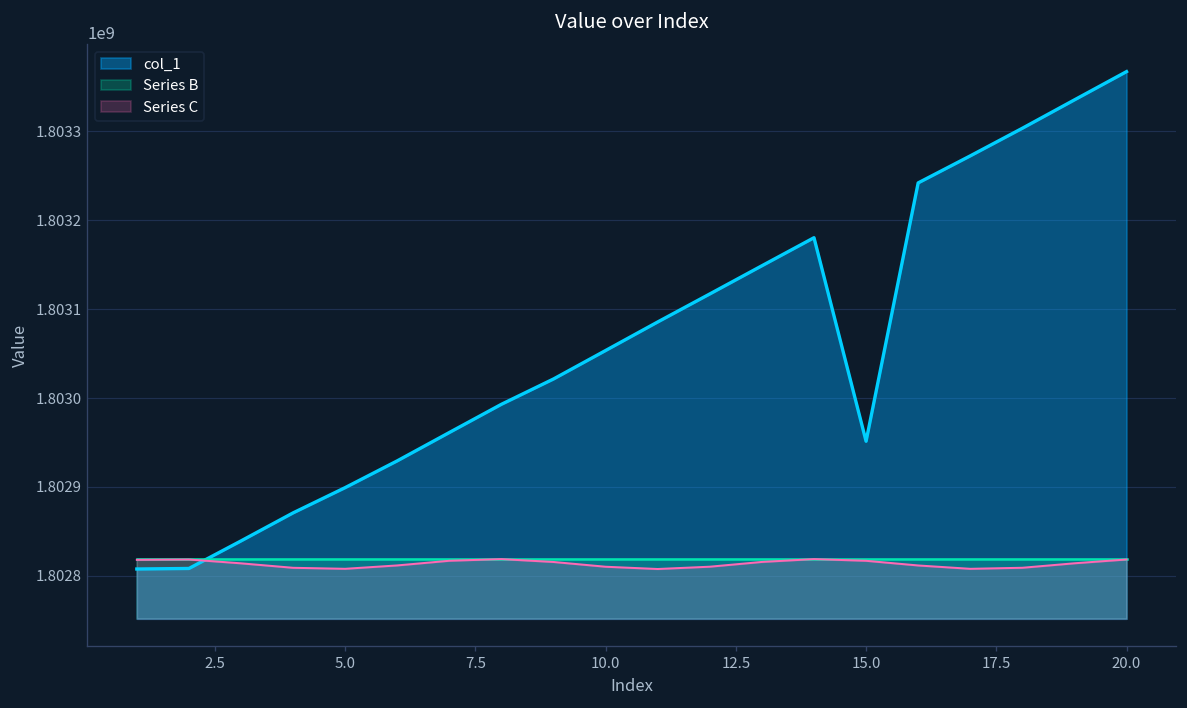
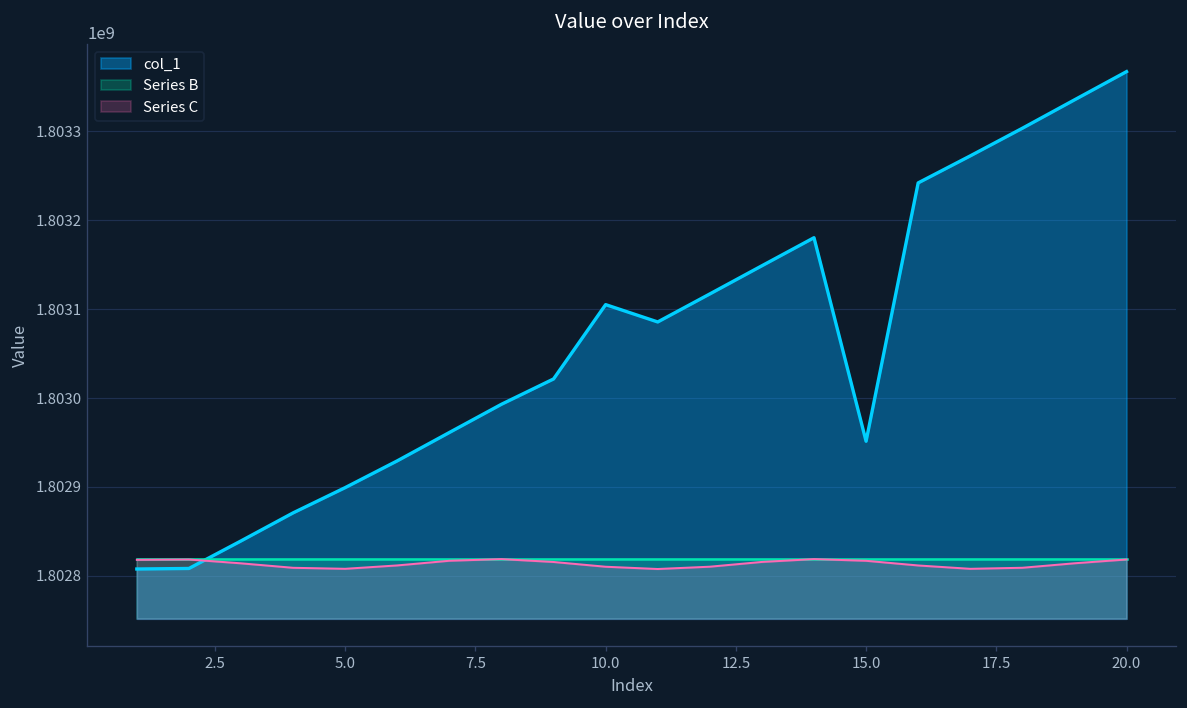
col_1, 10.0: 1803050000 -> 1803110000
